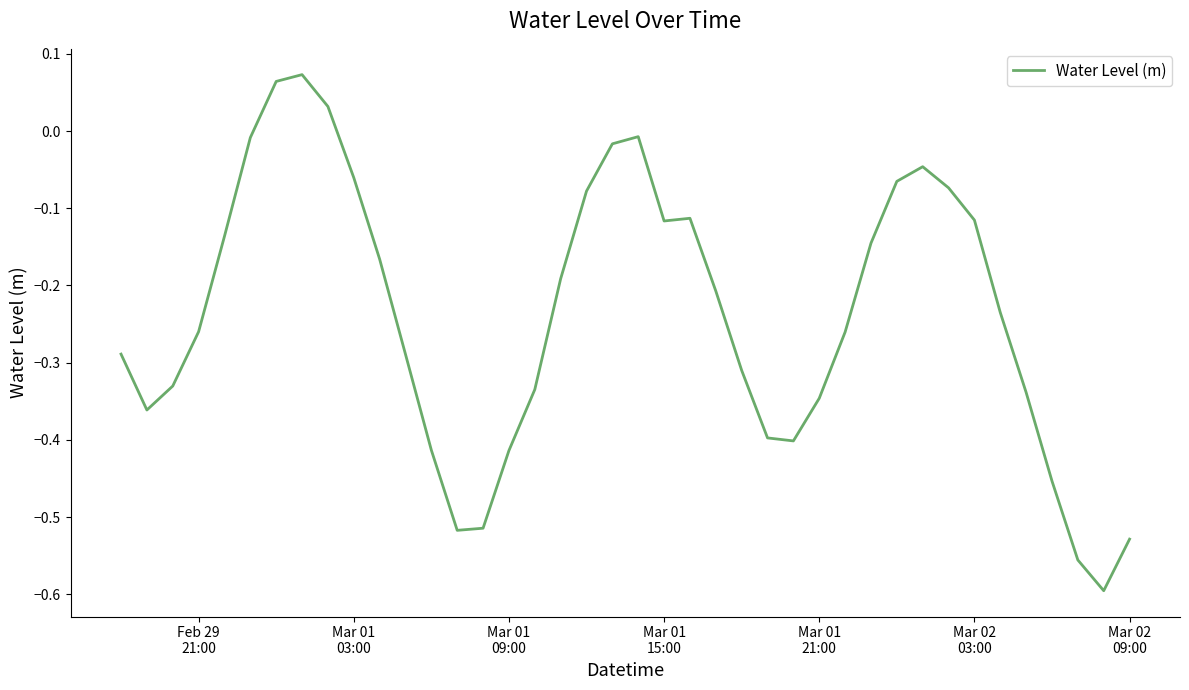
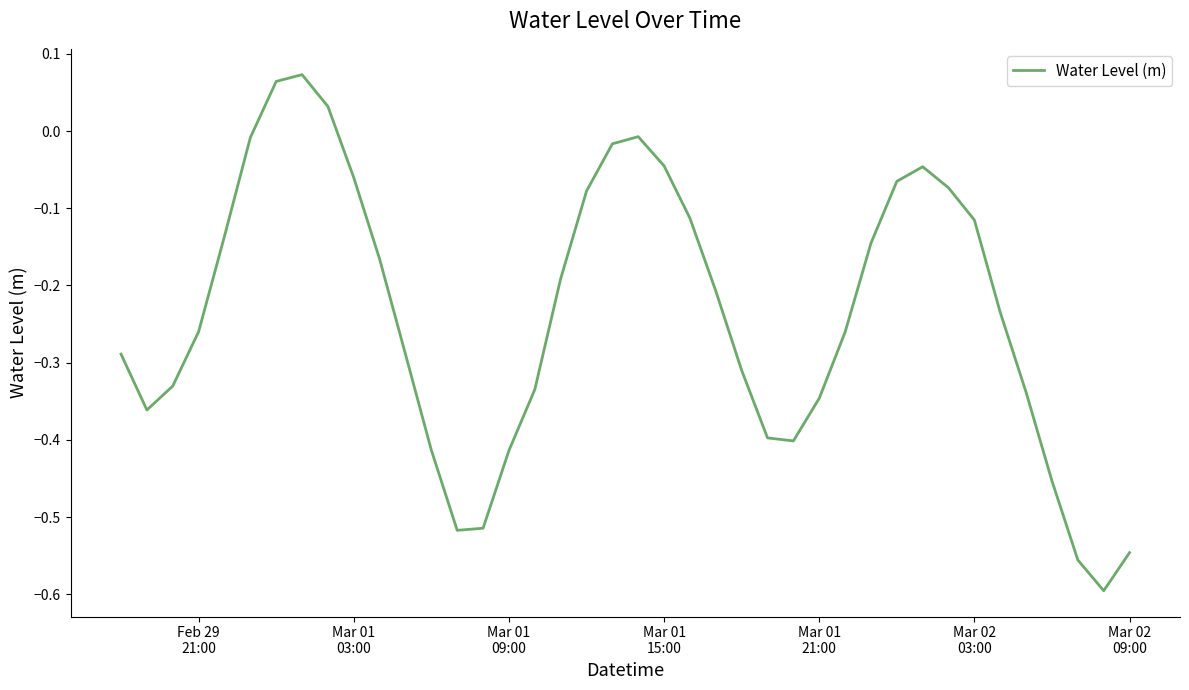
Mar 01 15:00: -0.12 -> -0.05
Mar 02 09:00: -0.53 -> -0.55
